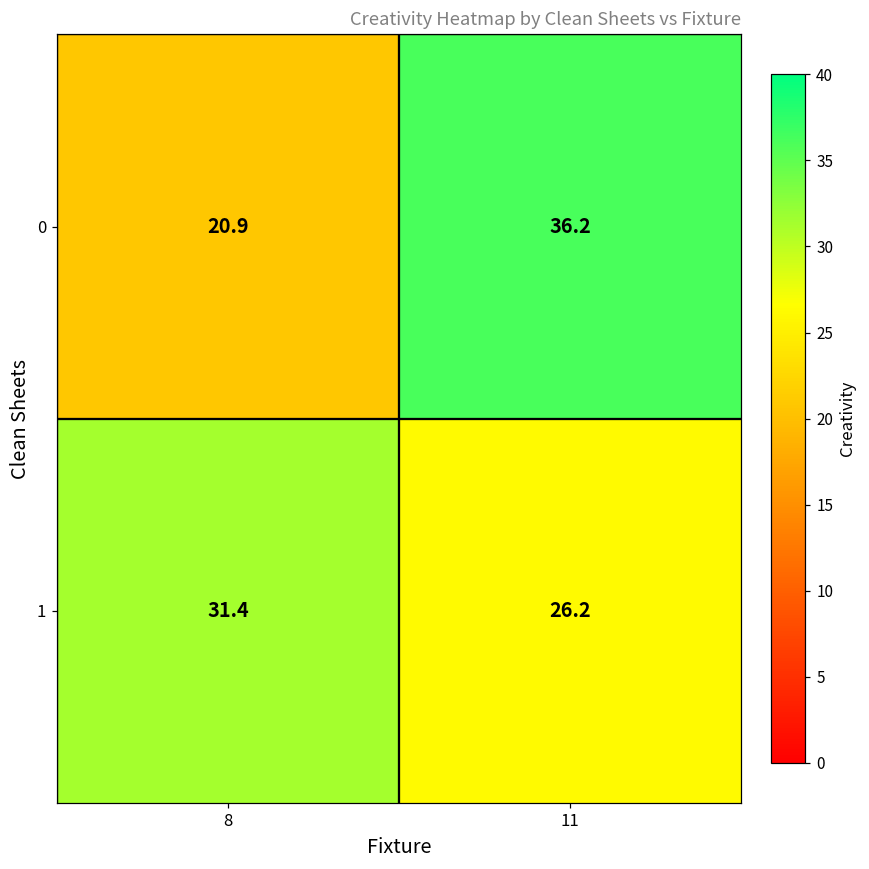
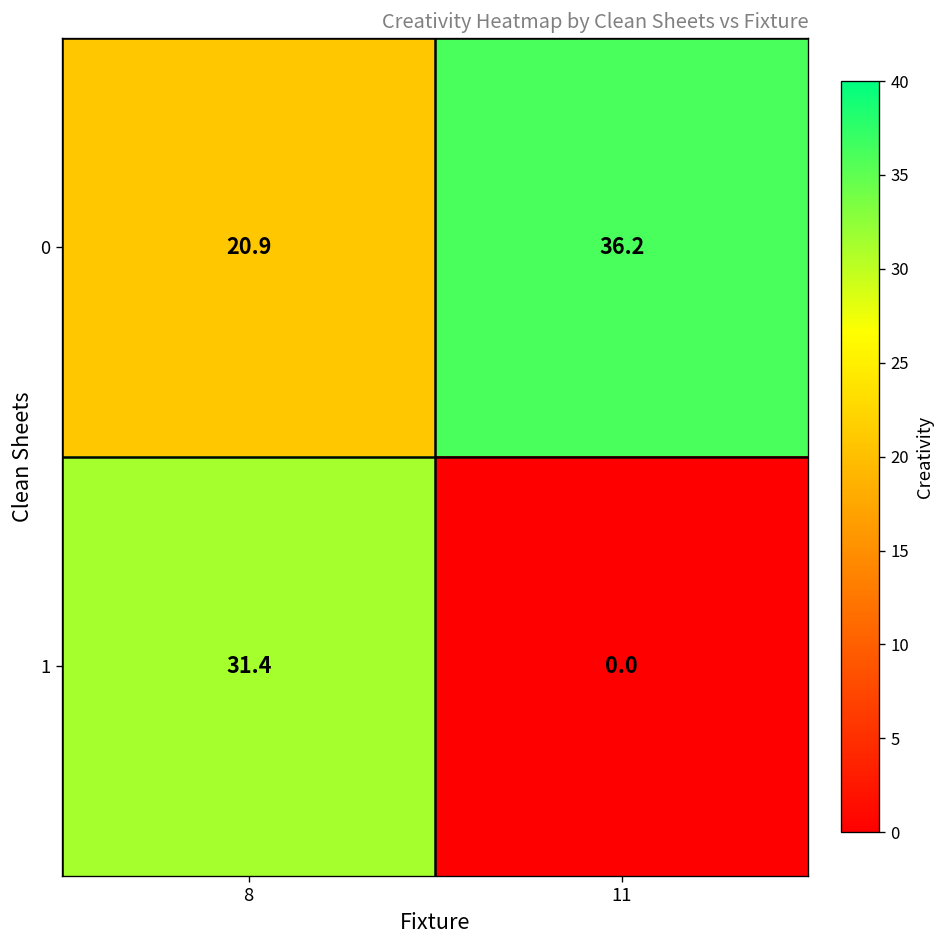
1, 11: 26.2 -> 0.0
